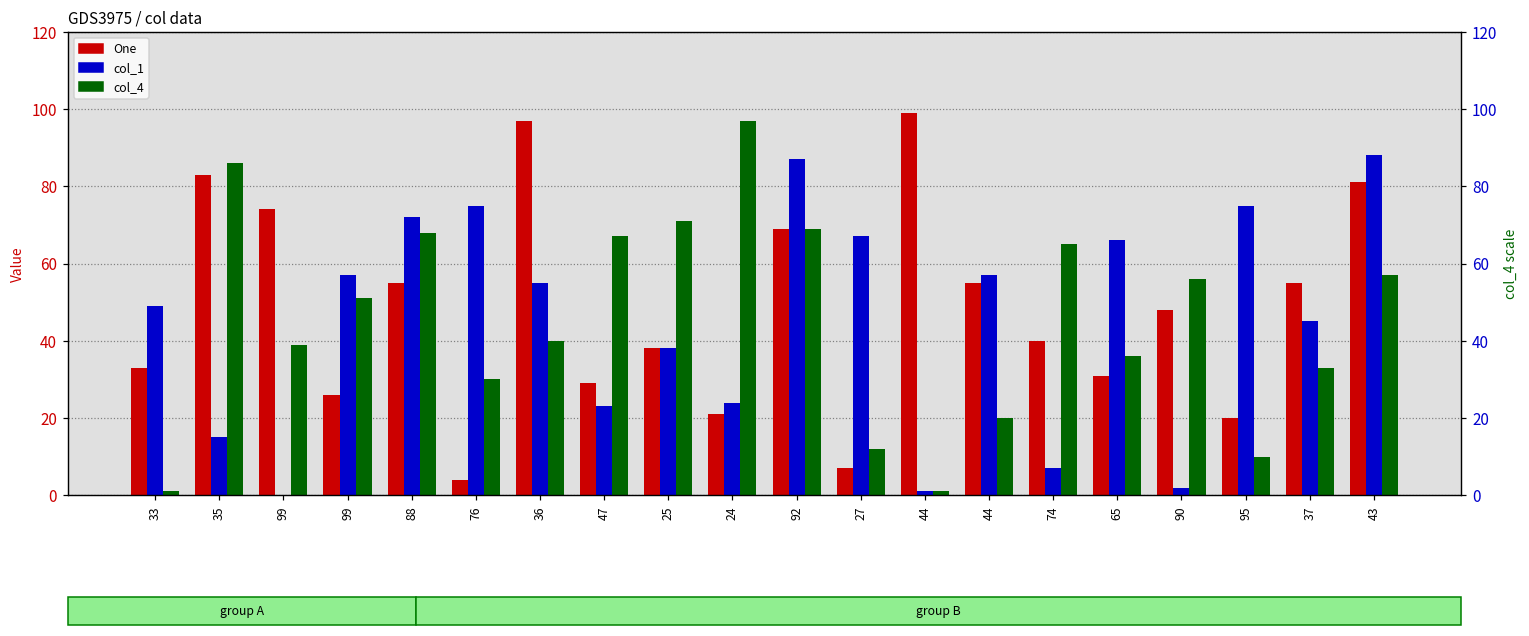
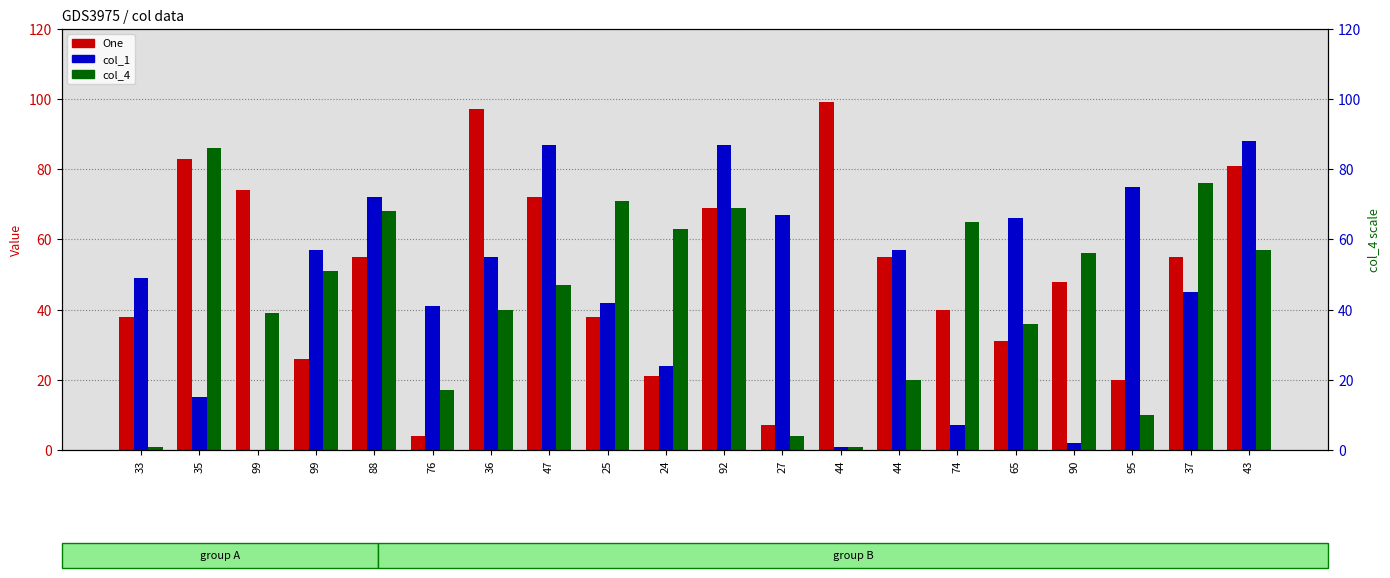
One, 33: 33 -> 38
col_1, 76: 75 -> 41
col_4, 76: 30 -> 17
One, 47: 29 -> 72
col_1, 47: 23 -> 87
col_4, 47: 67 -> 47
col_1, 25: 38 -> 42
col_4, 24: 97 -> 63
col_4, 27: 12 -> 4
col_4, 37: 33 -> 76
